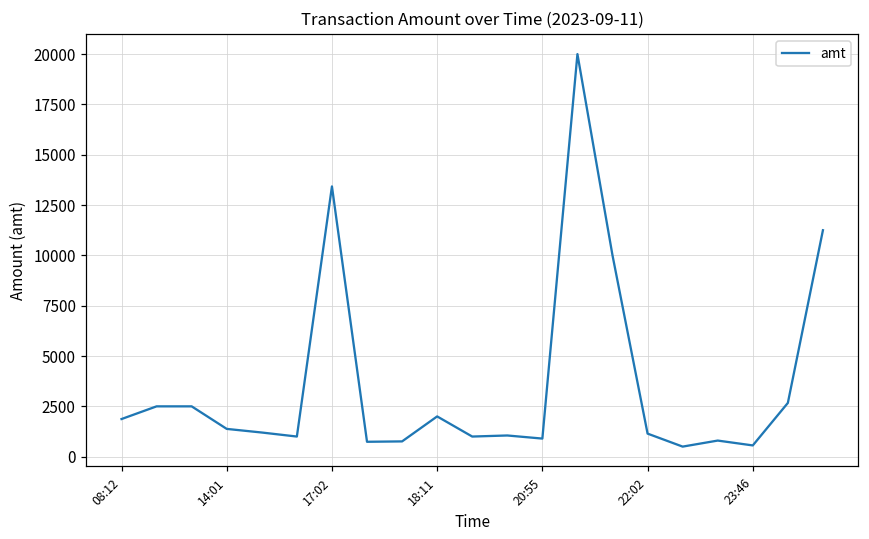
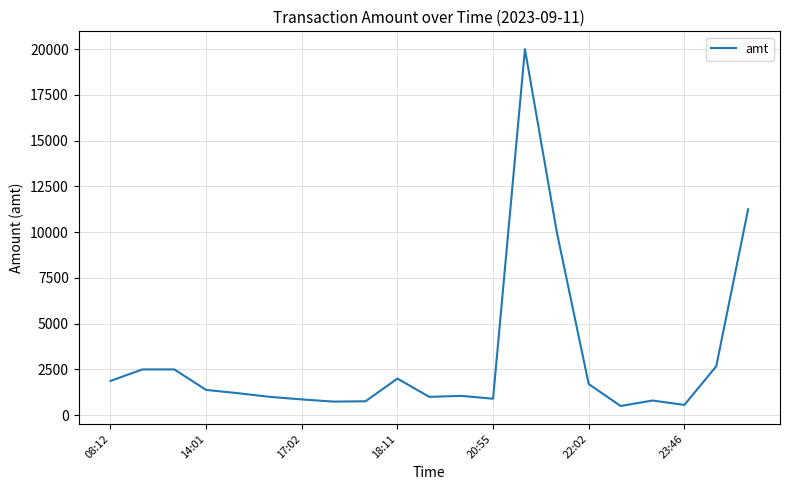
17:02: 13400 -> 900
22:02: 1100 -> 1700
